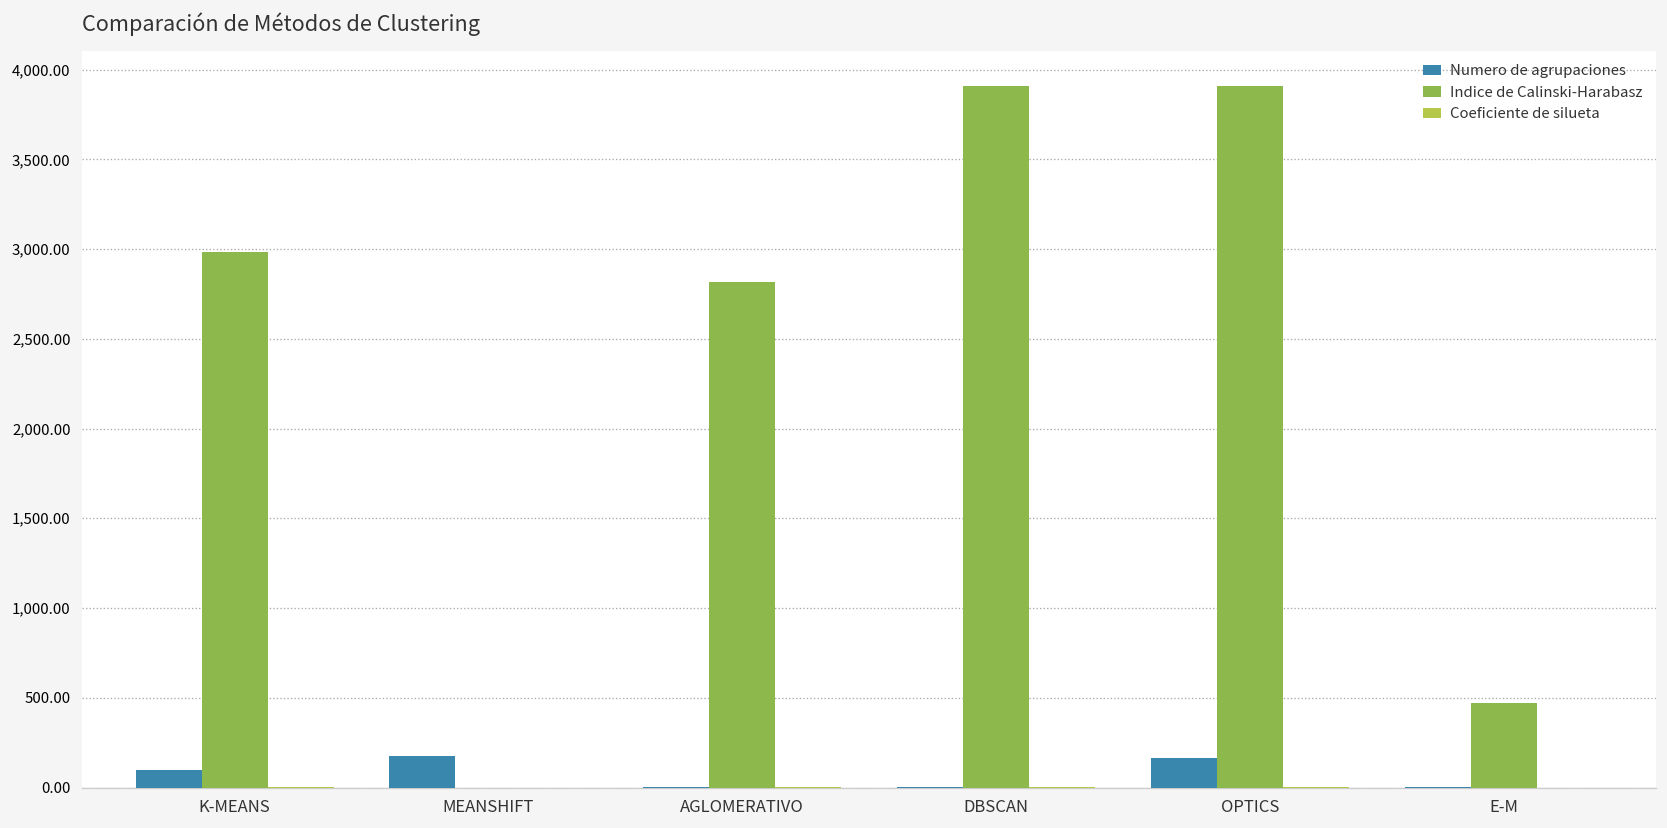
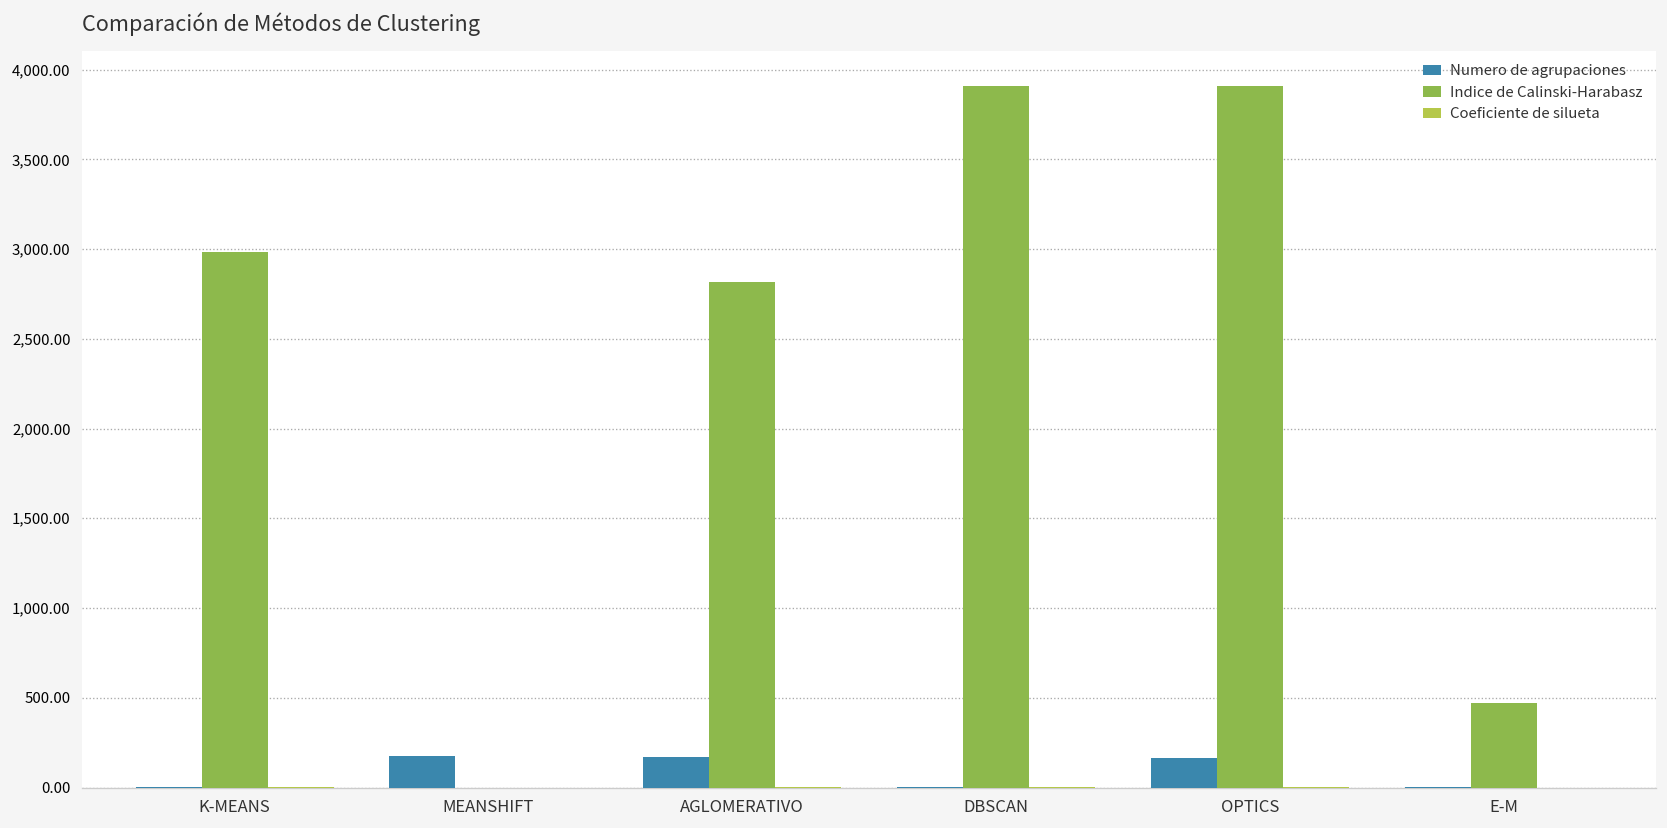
Numero de agrupaciones, K-MEANS: 100 -> 0
Numero de agrupaciones, AGLOMERATIVO: 0 -> 170
